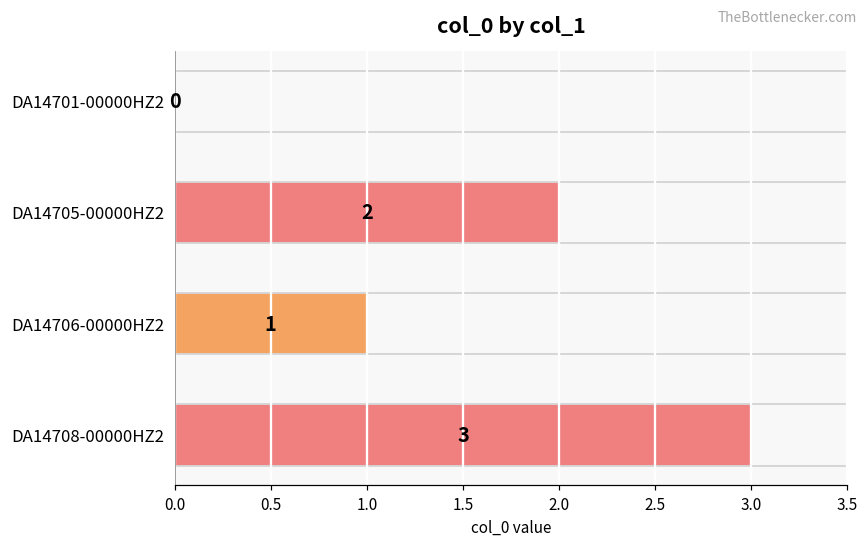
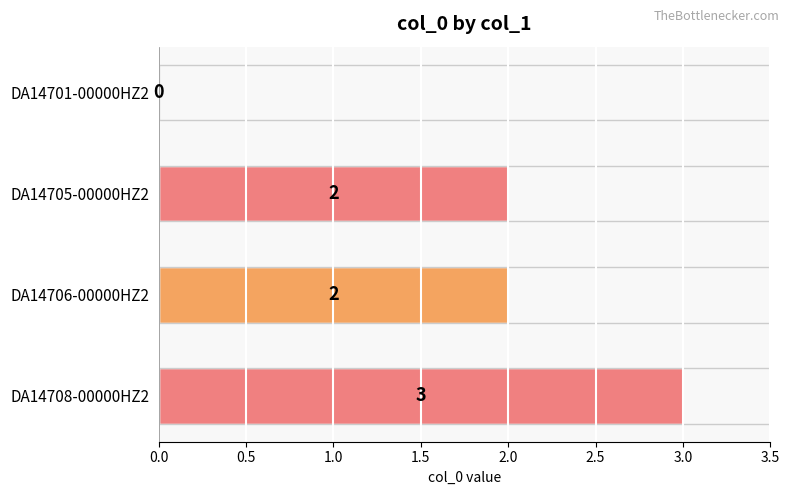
DA14706-00000HZ2: 1 -> 2
